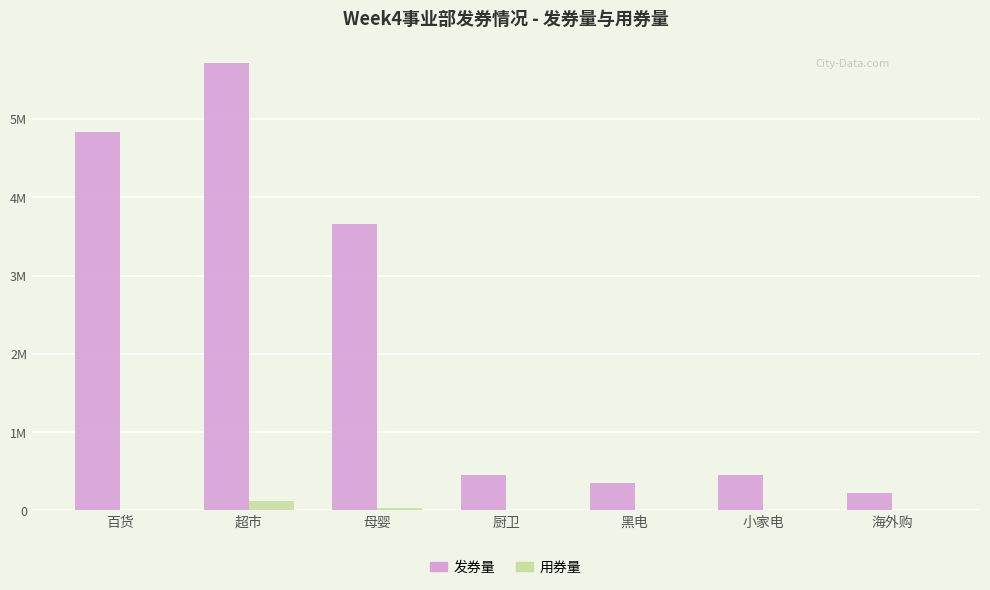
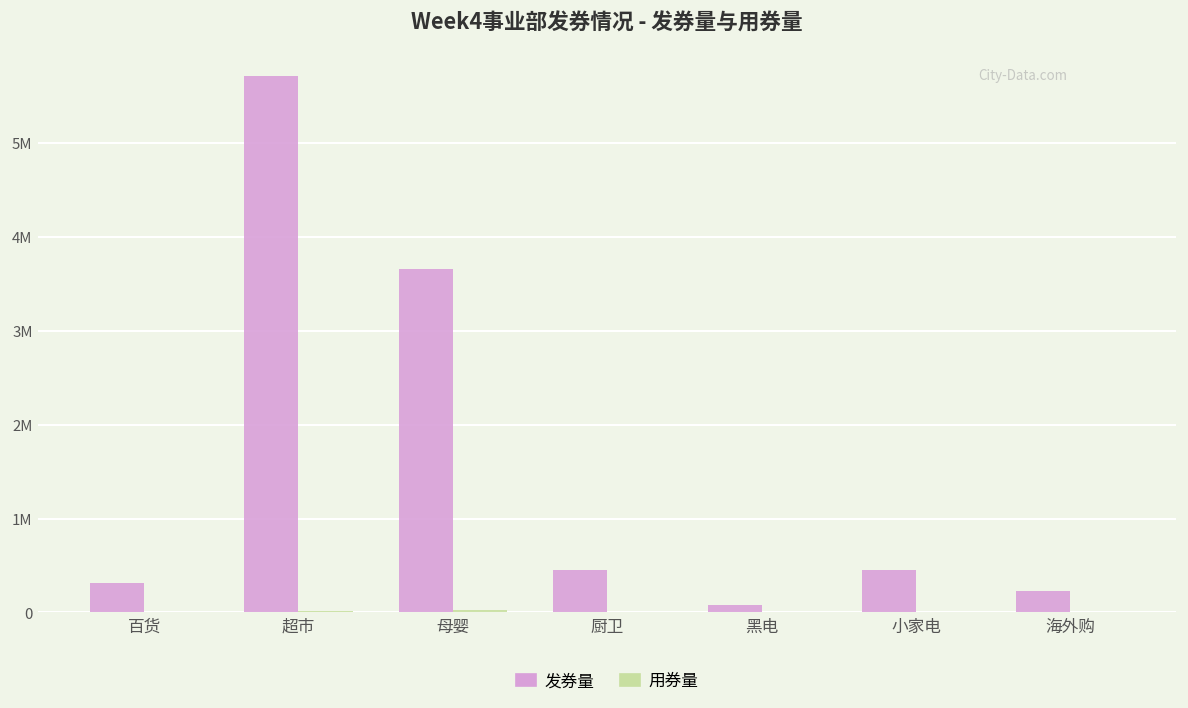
发券量, 百货: 4800000 -> 300000
用券量, 超市: 100000 -> 0
发券量, 黑电: 400000 -> 100000
